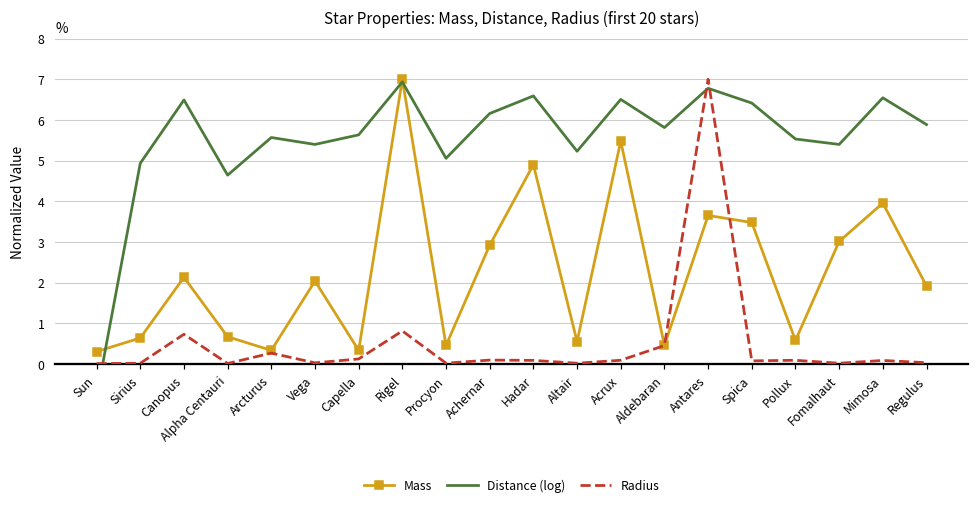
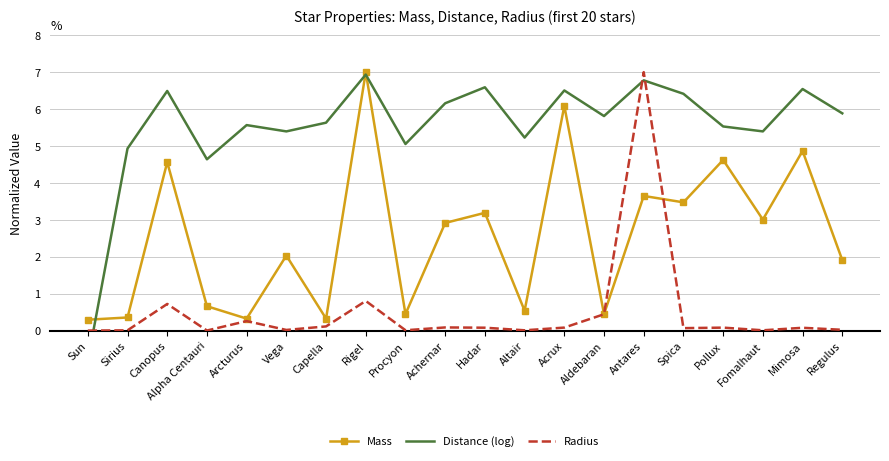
Mass, Sirius: 0.6 -> 0.4
Mass, Canopus: 2.1 -> 4.6
Mass, Hadar: 4.9 -> 3.2
Mass, Acrux: 5.5 -> 6.1
Mass, Pollux: 0.6 -> 4.6
Mass, Mimosa: 4.0 -> 4.9
